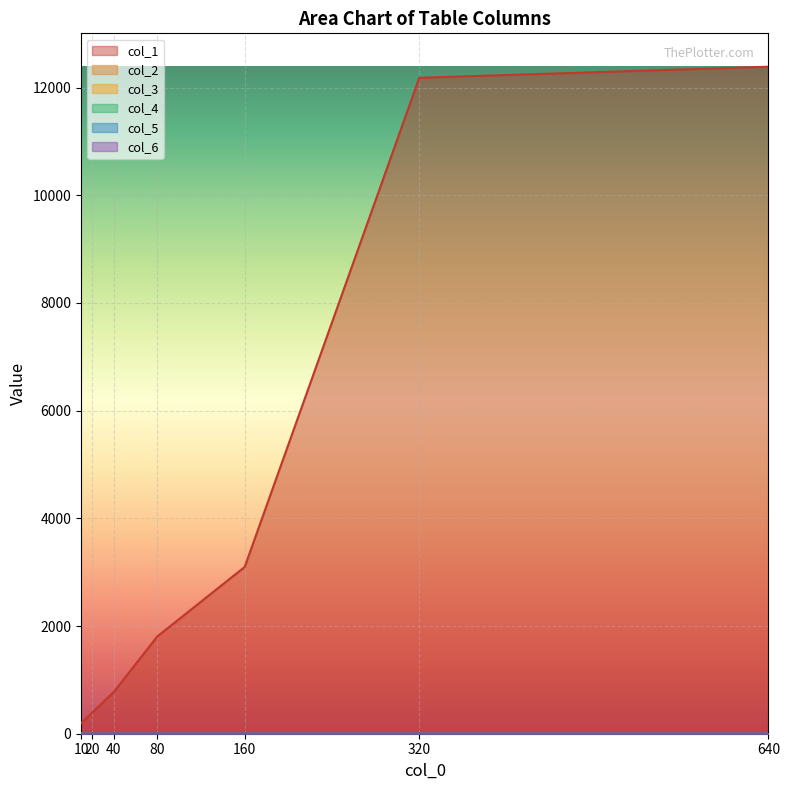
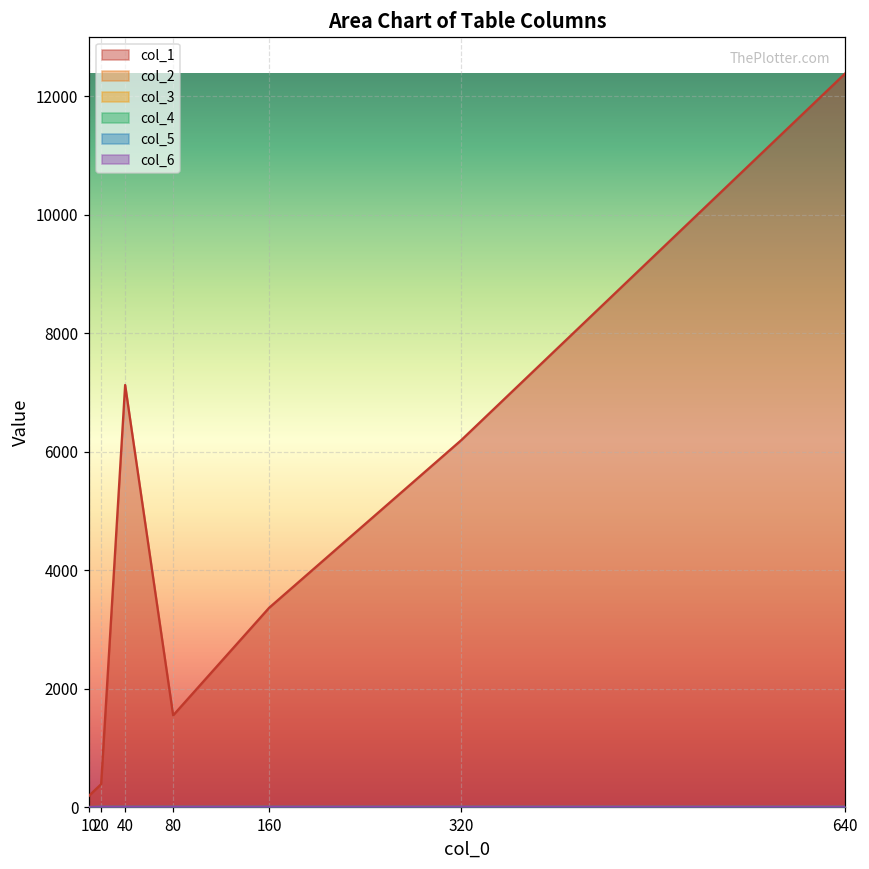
col_1, 40: 800 -> 7100
col_1, 80: 1800 -> 1500
col_1, 160: 3100 -> 3400
col_1, 320: 12200 -> 6200
